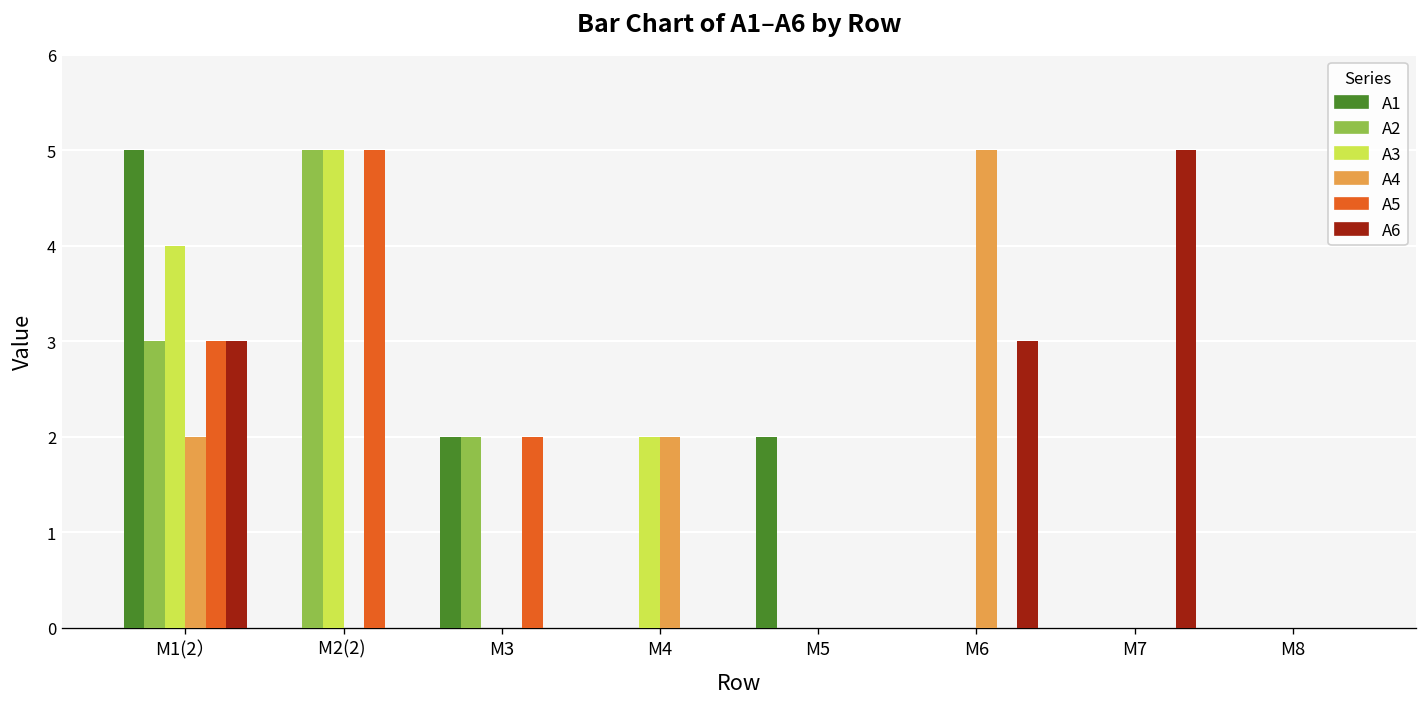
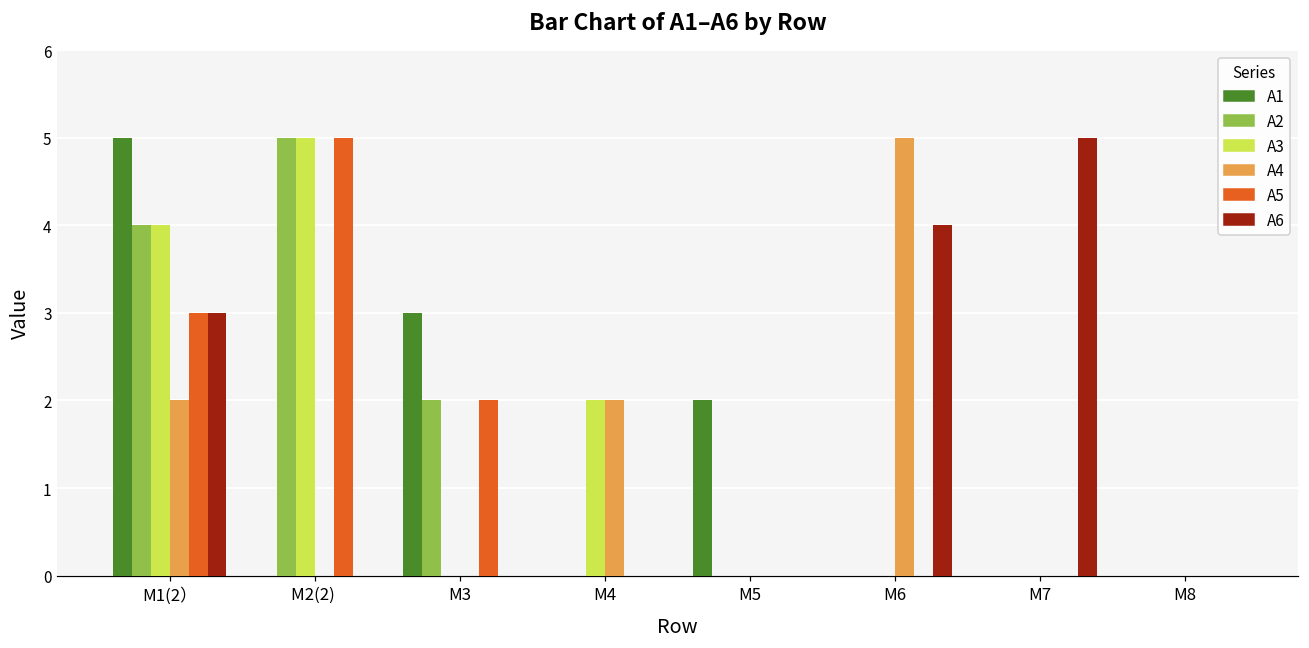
A2, M1(2）: 3 -> 4
A1, M3: 2 -> 3
A6, M6: 3 -> 4
